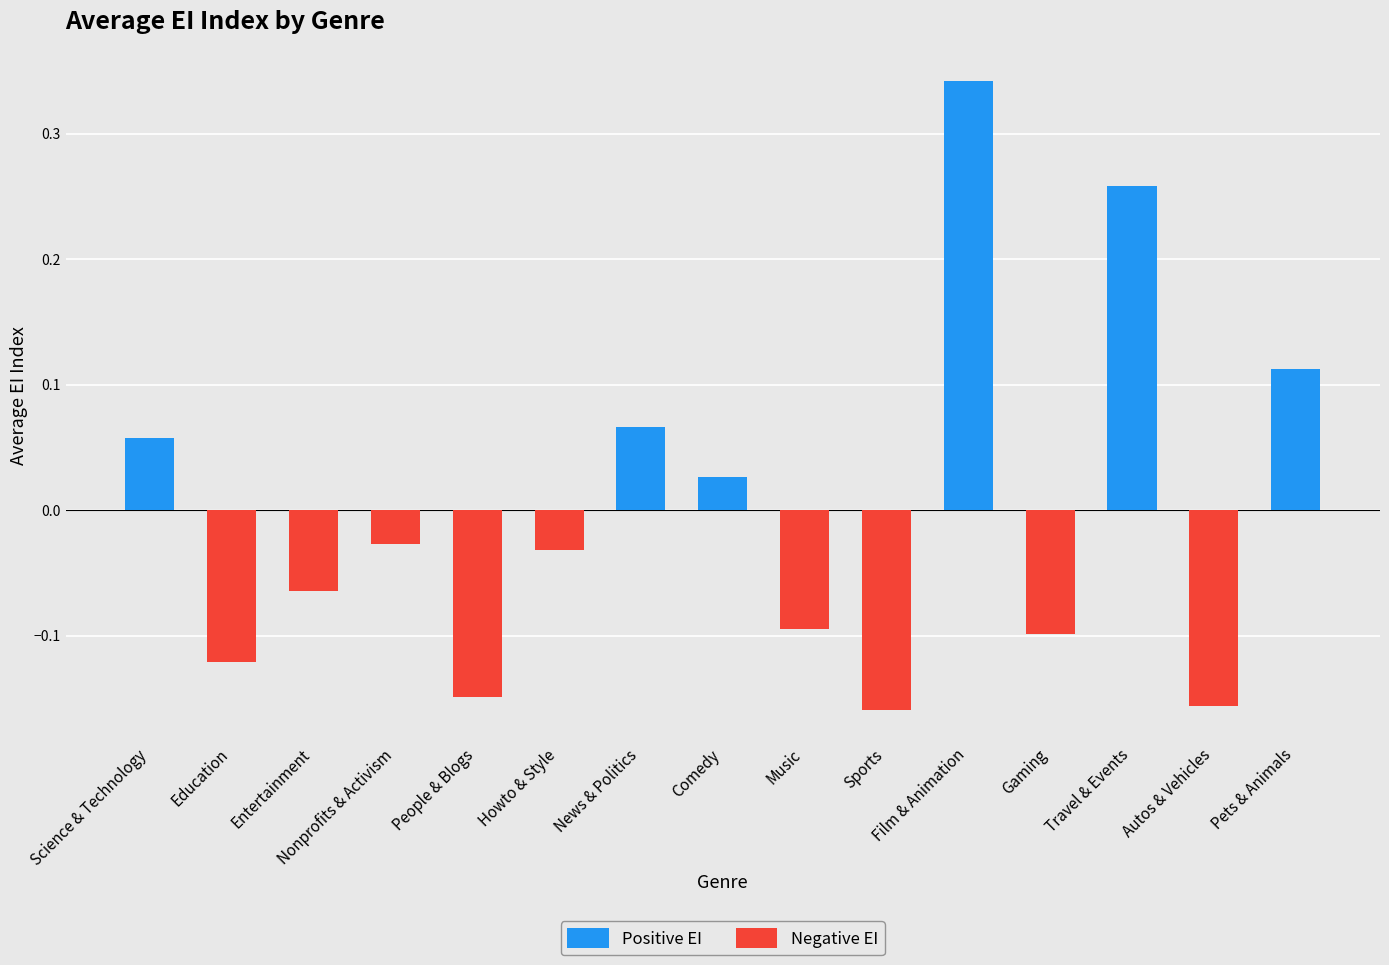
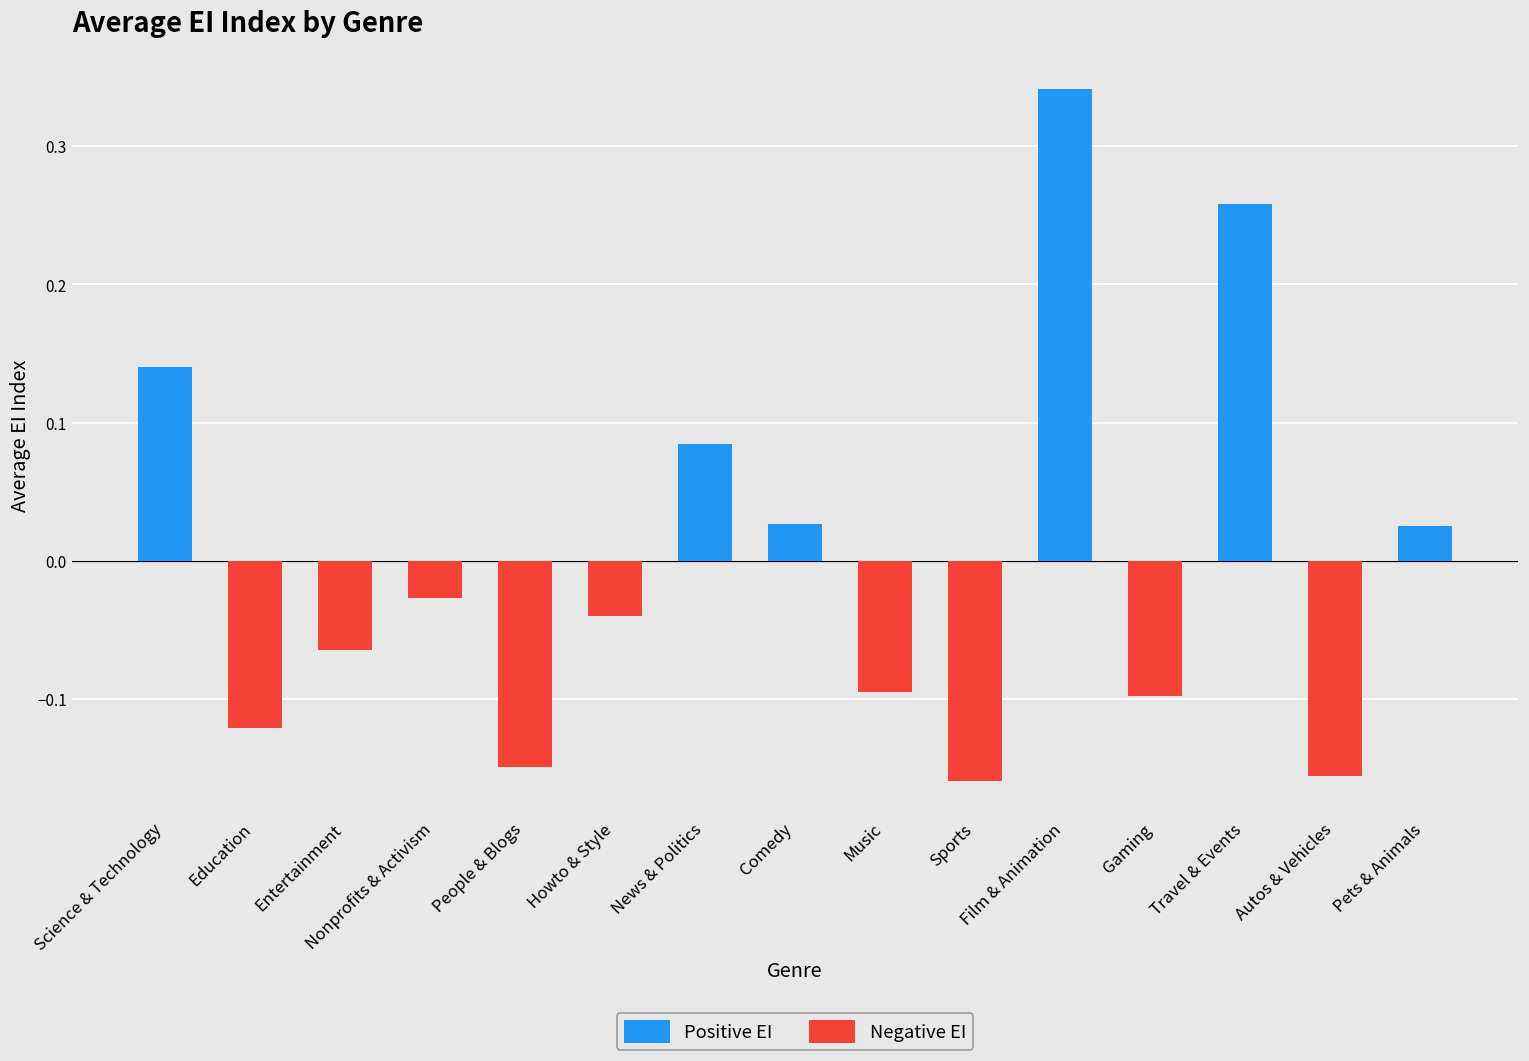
Positive EI, Science & Technology: 0.058 -> 0.140
Negative EI, Howto & Style: -0.032 -> -0.040
Positive EI, News & Politics: 0.066 -> 0.084
Positive EI, Pets & Animals: 0.113 -> 0.025
